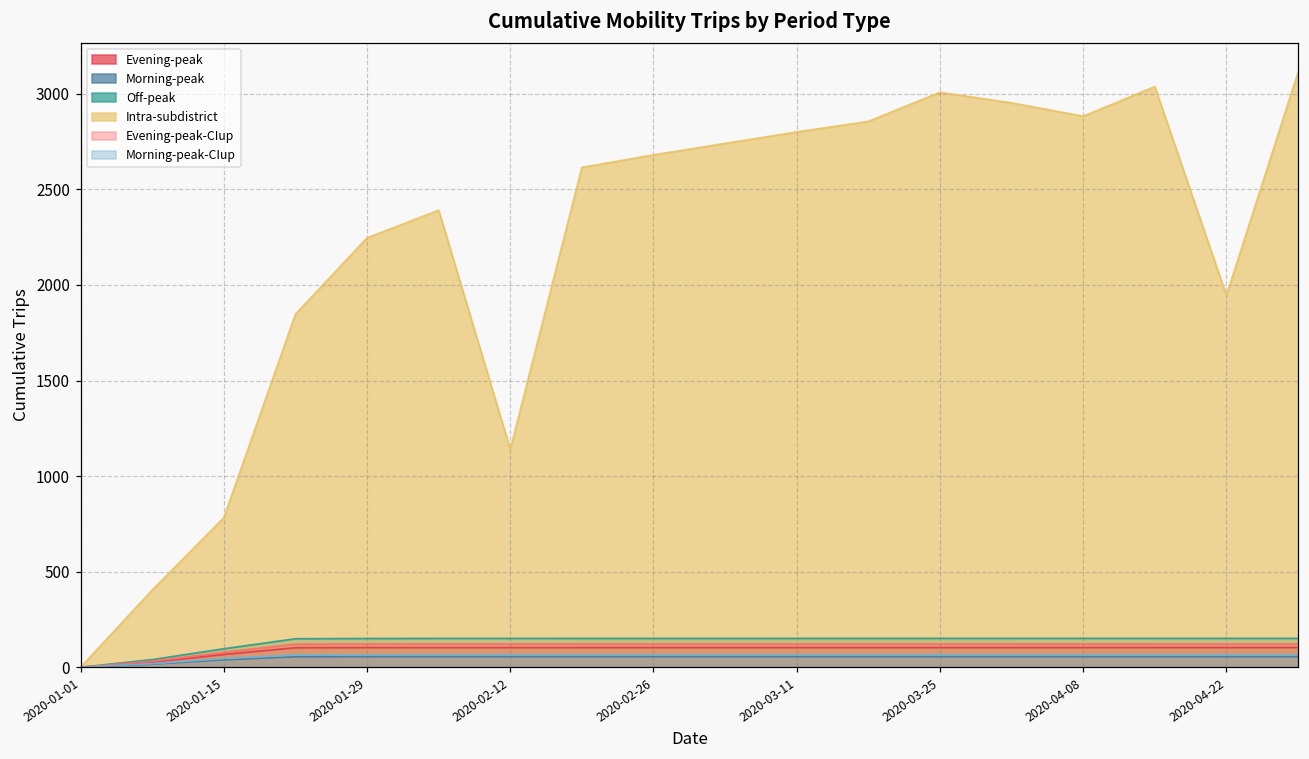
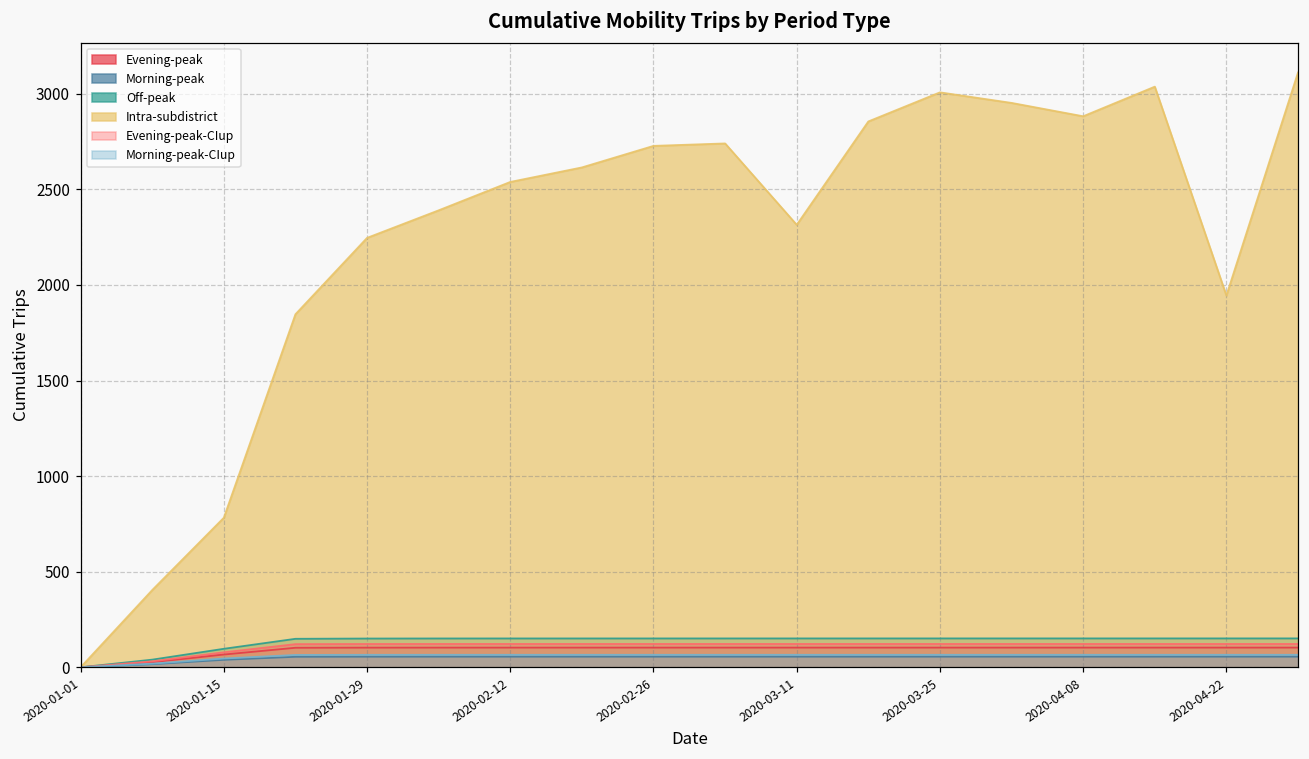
Intra-subdistrict, 2020-02-12: 1140 -> 2540
Intra-subdistrict, 2020-02-26: 2680 -> 2730
Intra-subdistrict, 2020-03-11: 2800 -> 2310
